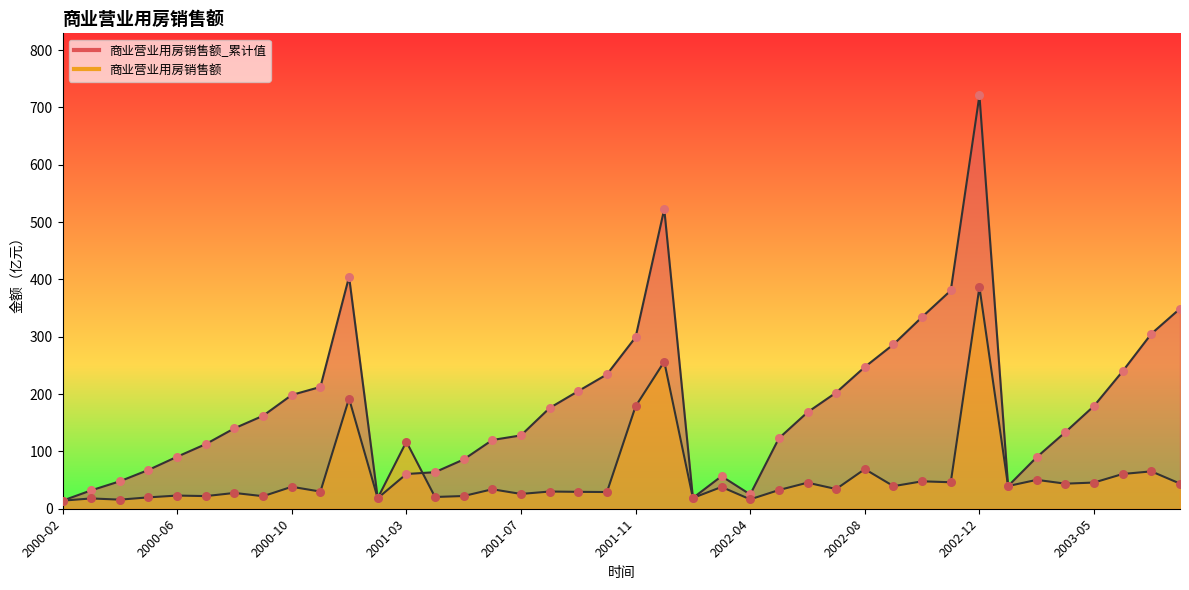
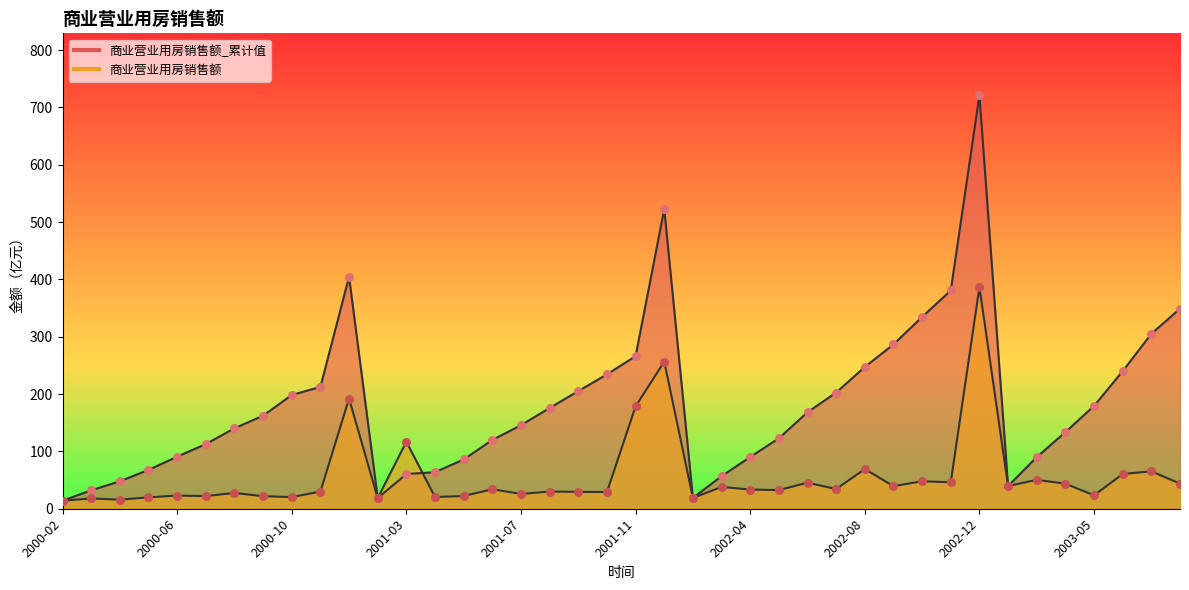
商业营业用房销售额, 2000-10: 40 -> 20
商业营业用房销售额_累计值, 2001-07: 130 -> 150
商业营业用房销售额_累计值, 2001-11: 300 -> 270
商业营业用房销售额_累计值, 2002-04: 20 -> 90
商业营业用房销售额, 2002-04: 20 -> 30
商业营业用房销售额, 2003-05: 50 -> 20
